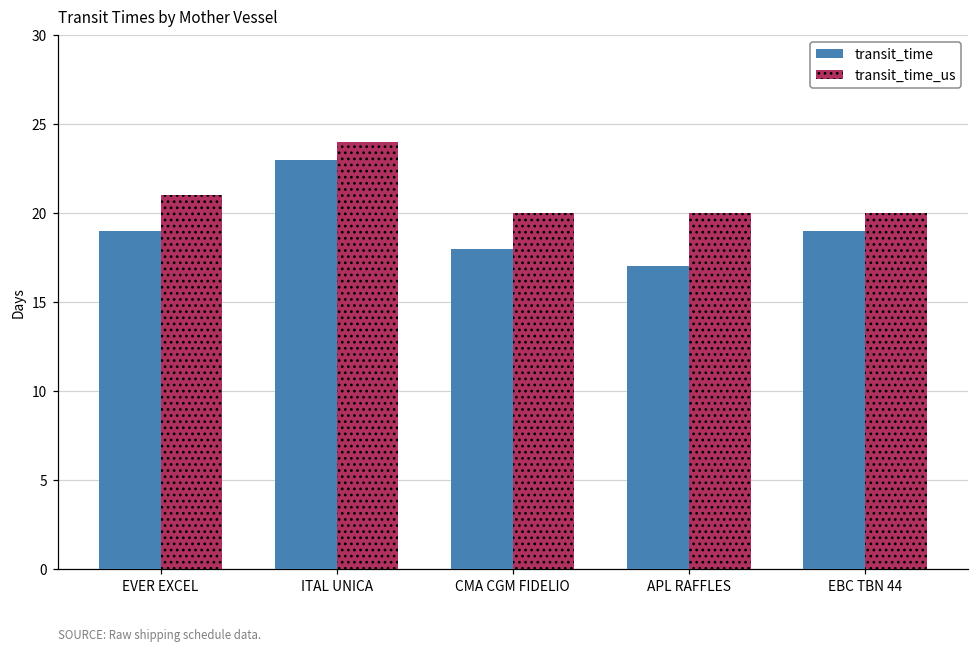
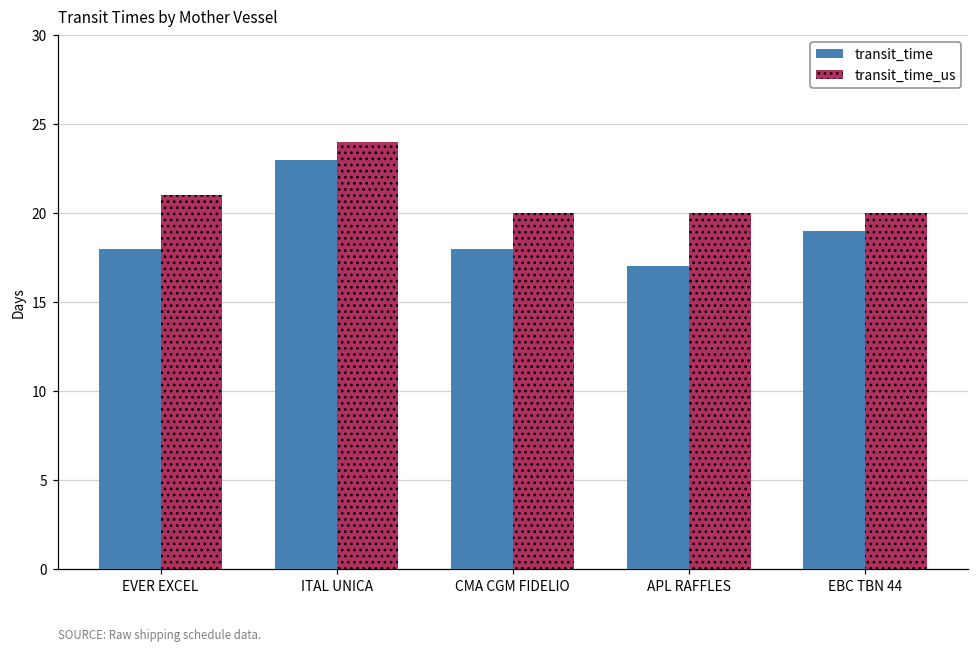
transit_time, EVER EXCEL: 19 -> 18
